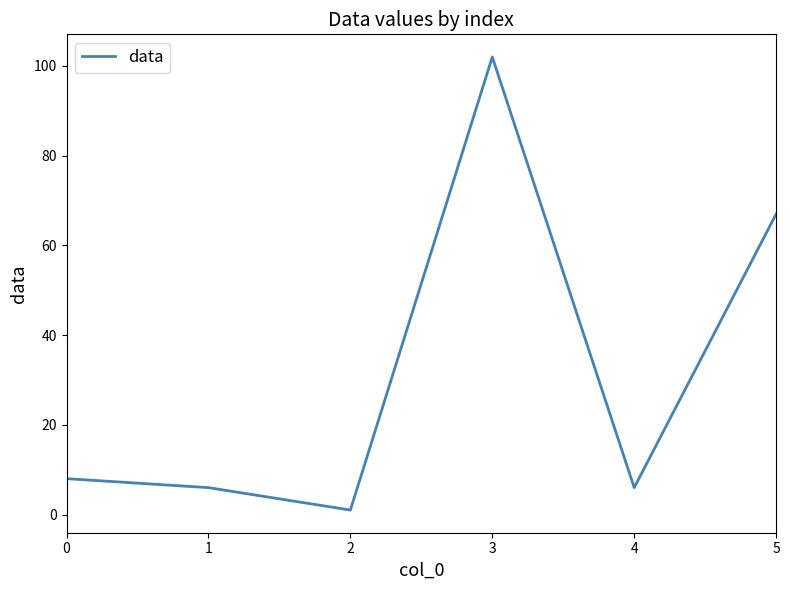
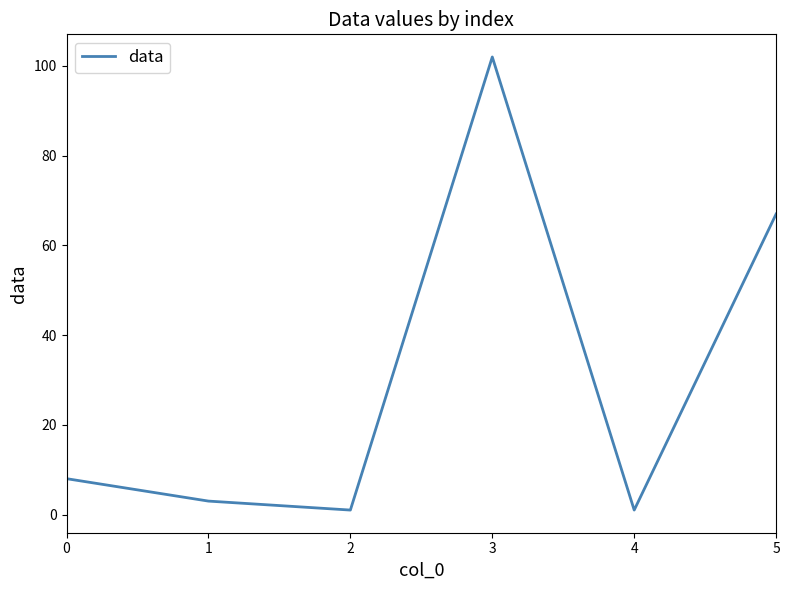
1: 6 -> 3
4: 6 -> 1
